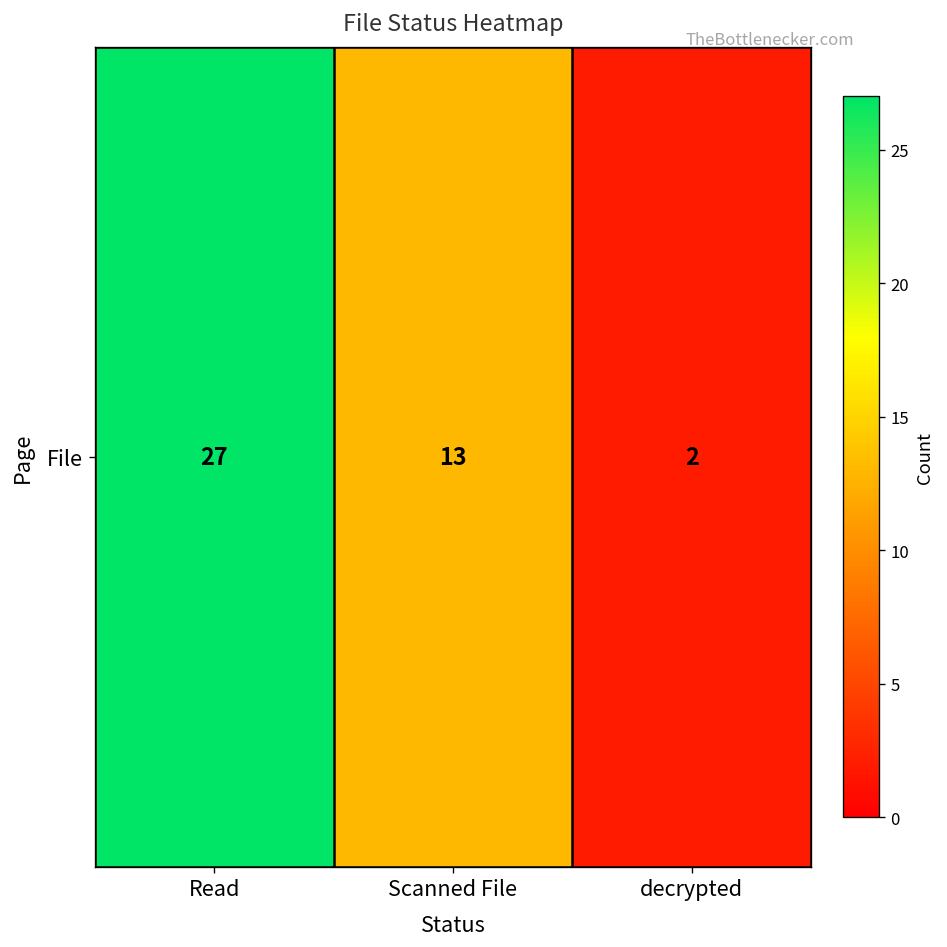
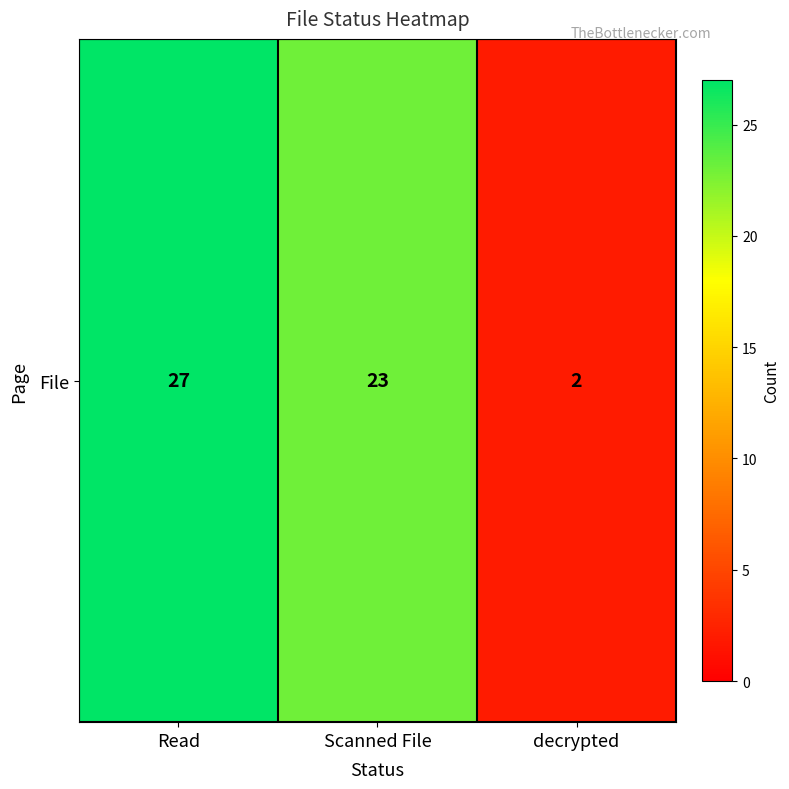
File, Scanned File: 13 -> 23
